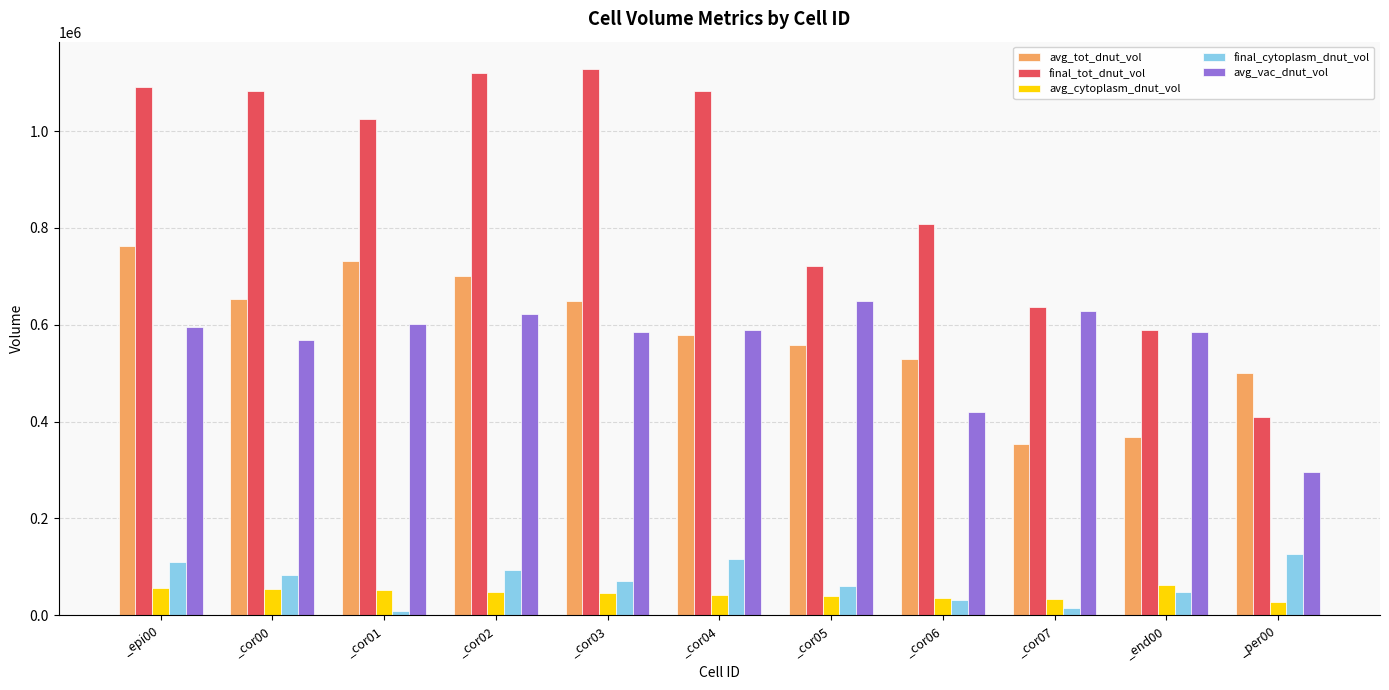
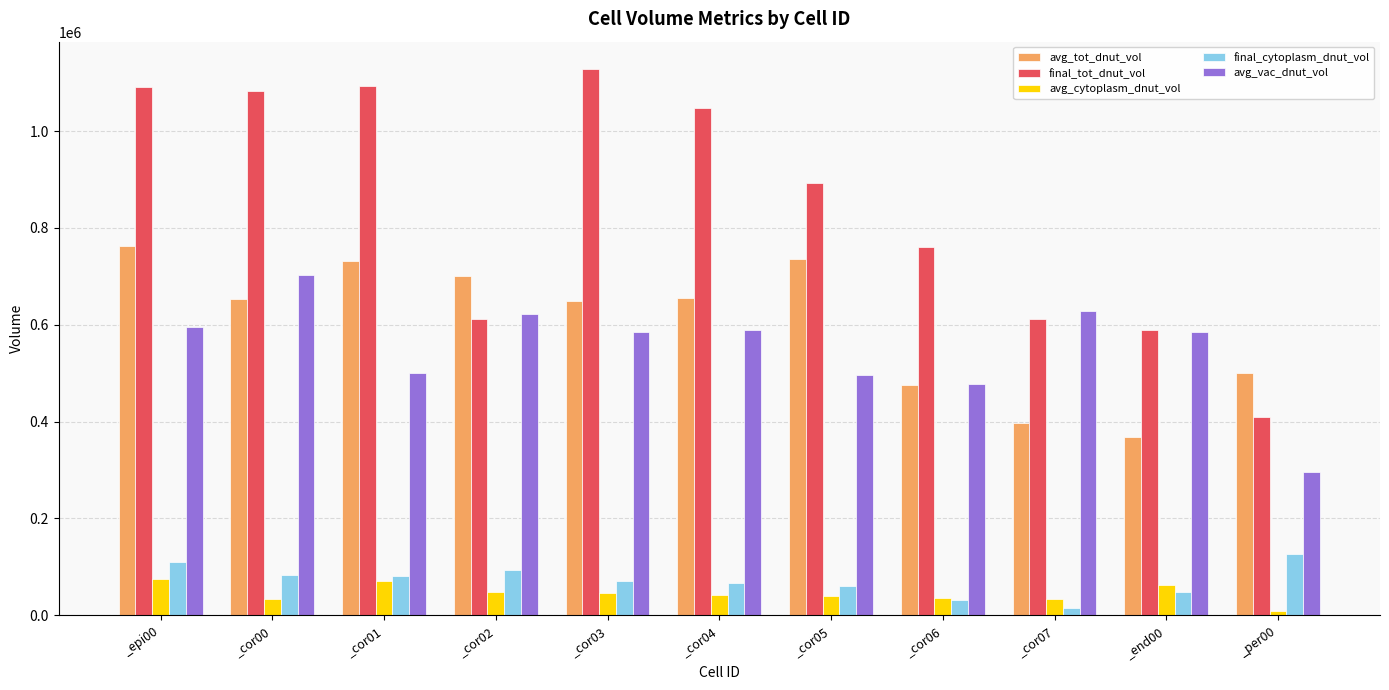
avg_cytoplasm_dnut_vol, _epi00: 60000 -> 80000
avg_cytoplasm_dnut_vol, _cor00: 50000 -> 30000
avg_vac_dnut_vol, _cor00: 570000 -> 700000
final_tot_dnut_vol, _cor01: 1020000 -> 1090000
avg_cytoplasm_dnut_vol, _cor01: 50000 -> 70000
final_cytoplasm_dnut_vol, _cor01: 10000 -> 80000
avg_vac_dnut_vol, _cor01: 600000 -> 500000
final_tot_dnut_vol, _cor02: 1120000 -> 610000
avg_tot_dnut_vol, _cor04: 580000 -> 660000
final_tot_dnut_vol, _cor04: 1080000 -> 1050000
final_cytoplasm_dnut_vol, _cor04: 120000 -> 70000
avg_tot_dnut_vol, _cor05: 560000 -> 740000
final_tot_dnut_vol, _cor05: 720000 -> 890000
avg_vac_dnut_vol, _cor05: 650000 -> 500000
avg_tot_dnut_vol, _cor06: 530000 -> 480000
final_tot_dnut_vol, _cor06: 810000 -> 760000
avg_vac_dnut_vol, _cor06: 420000 -> 480000
avg_tot_dnut_vol, _cor07: 350000 -> 400000
final_tot_dnut_vol, _cor07: 640000 -> 610000
avg_cytoplasm_dnut_vol, _per00: 30000 -> 10000
